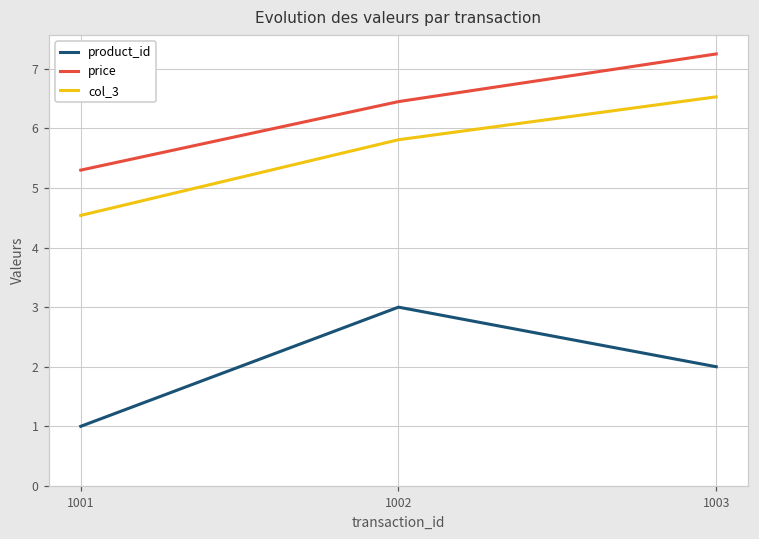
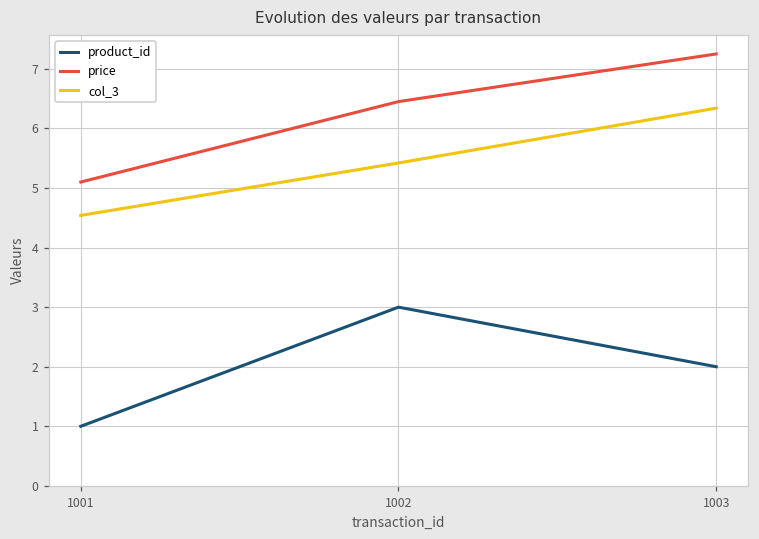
price, 1001: 5.3 -> 5.1
col_3, 1002: 5.8 -> 5.4
col_3, 1003: 6.5 -> 6.3
